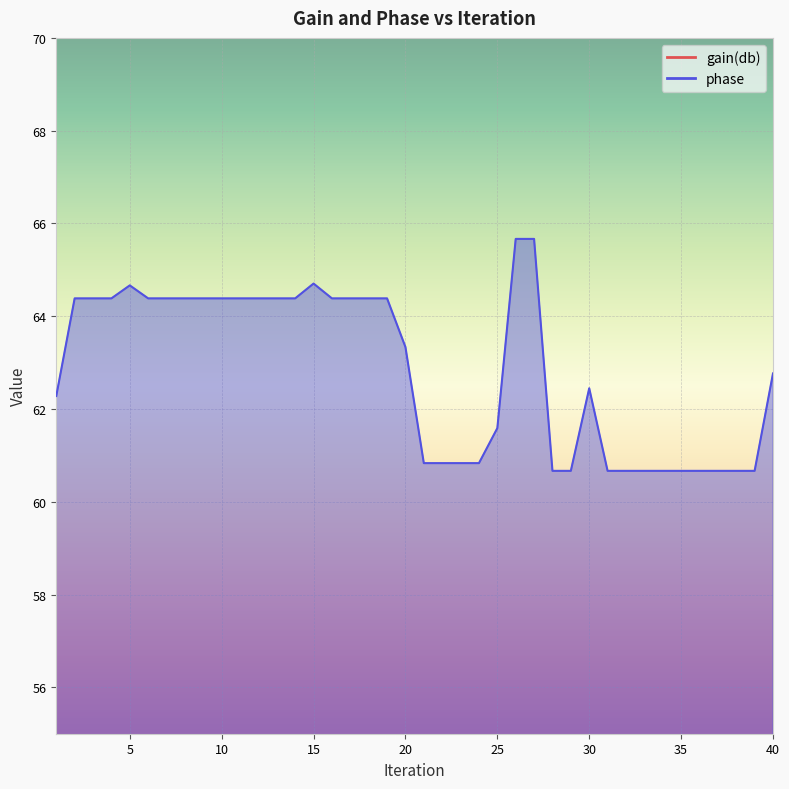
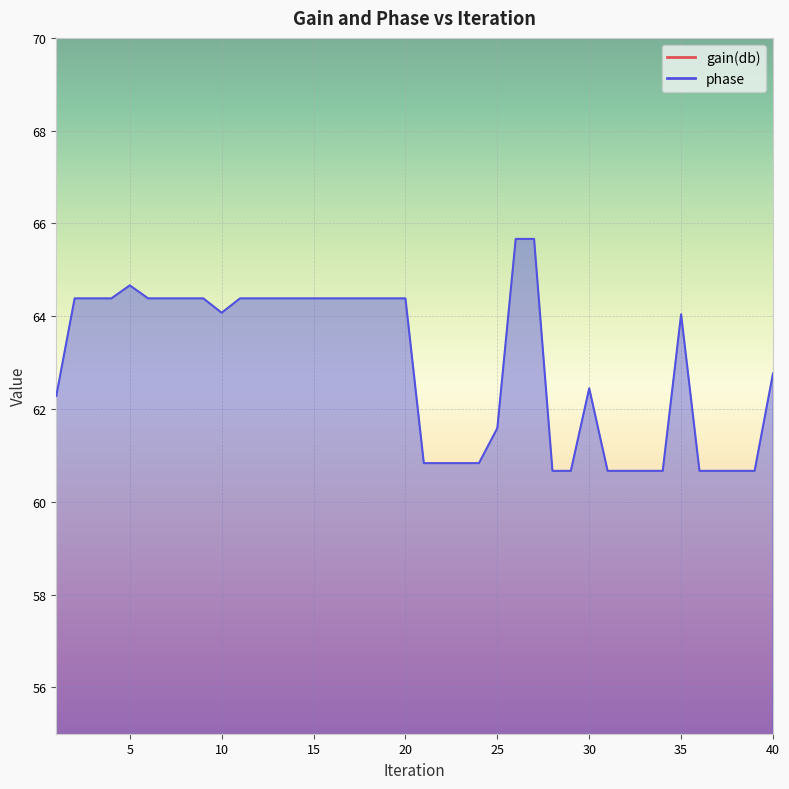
phase, 10: 64.4 -> 64.1
phase, 15: 64.7 -> 64.4
phase, 20: 63.3 -> 64.4
phase, 35: 60.7 -> 64.0
